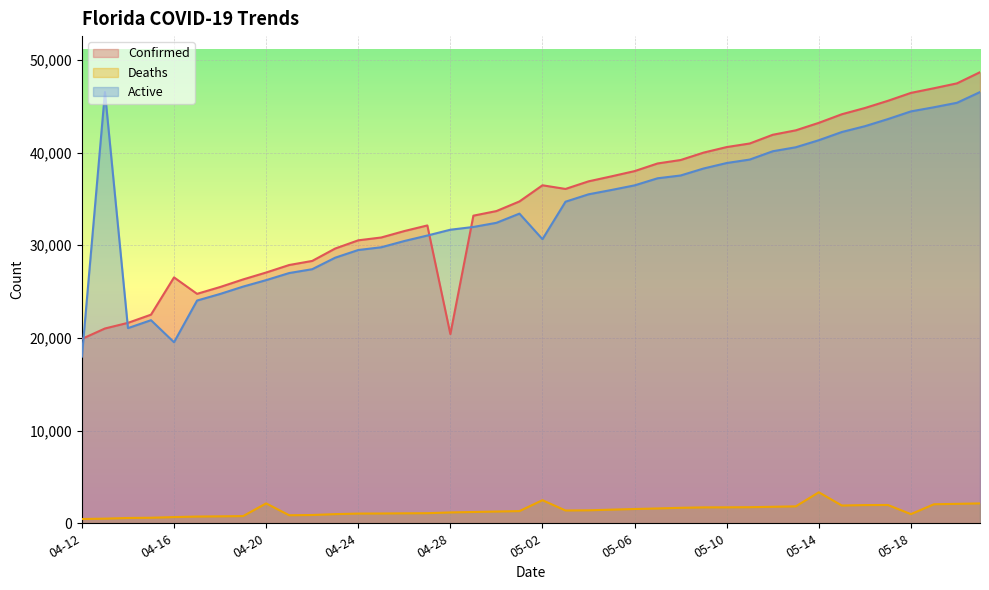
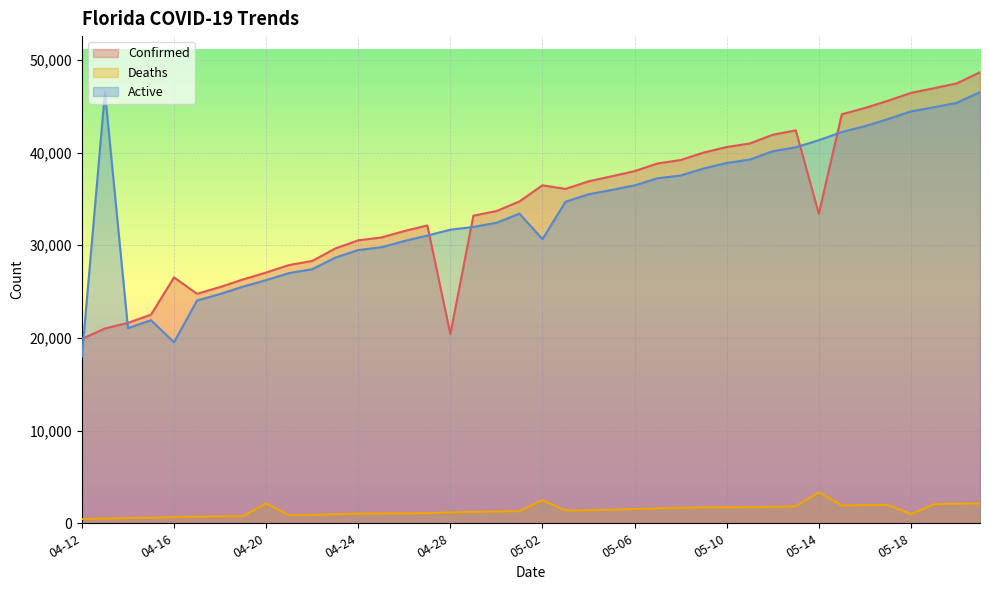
Confirmed, 05-14: 43,000 -> 33,000
